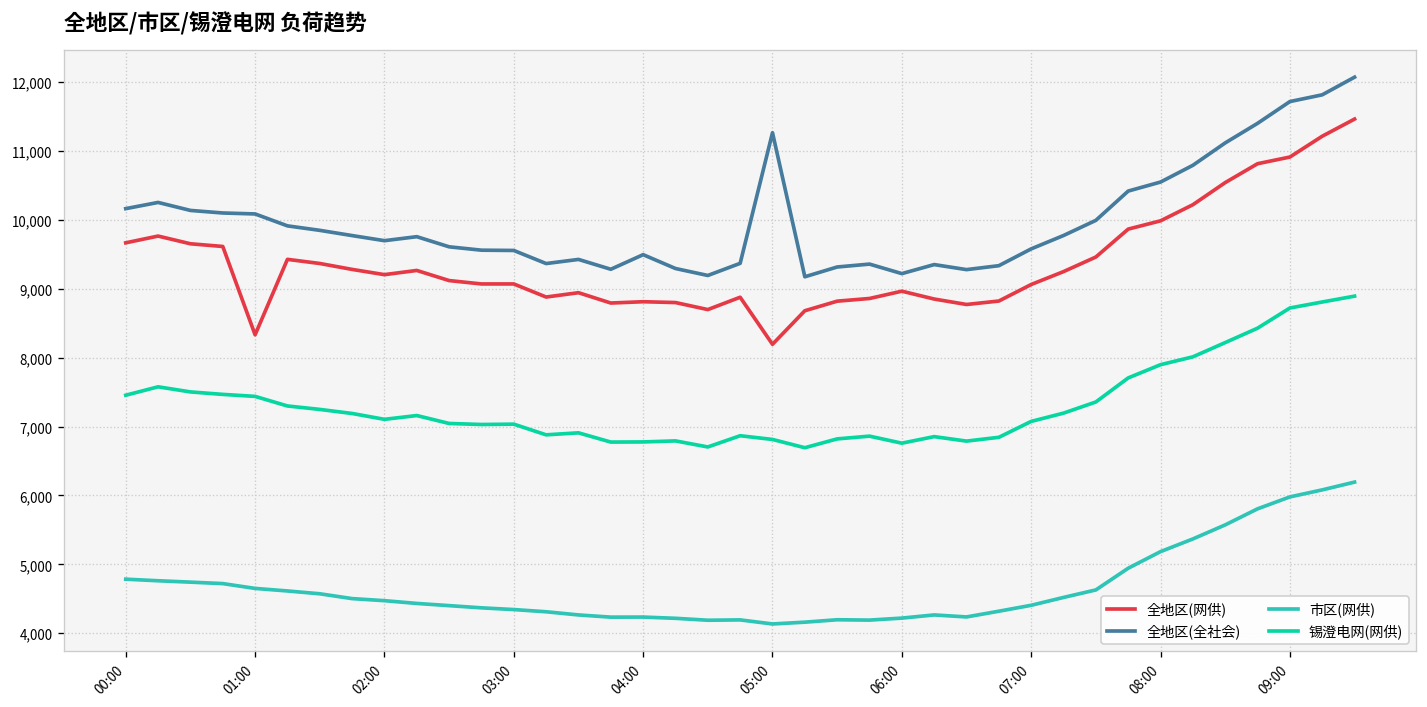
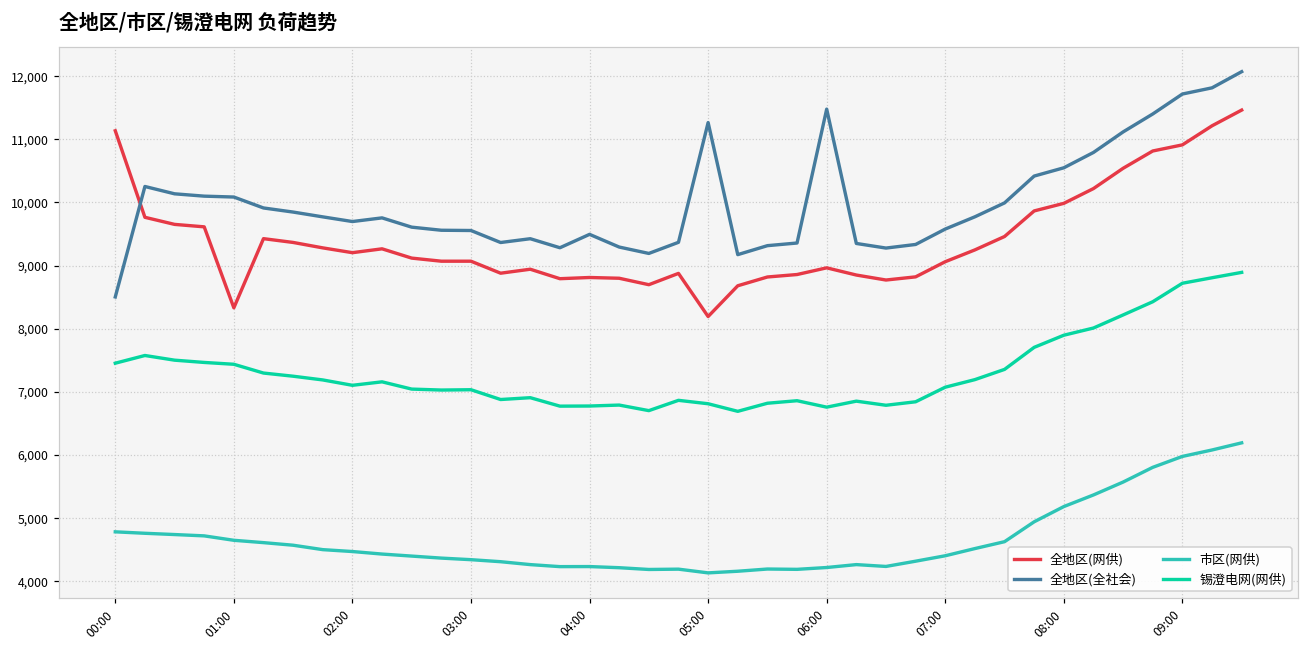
全地区(网供), 00:00: 9,700 -> 11,100
全地区(全社会), 00:00: 10,200 -> 8,500
全地区(全社会), 06:00: 9,200 -> 11,500
